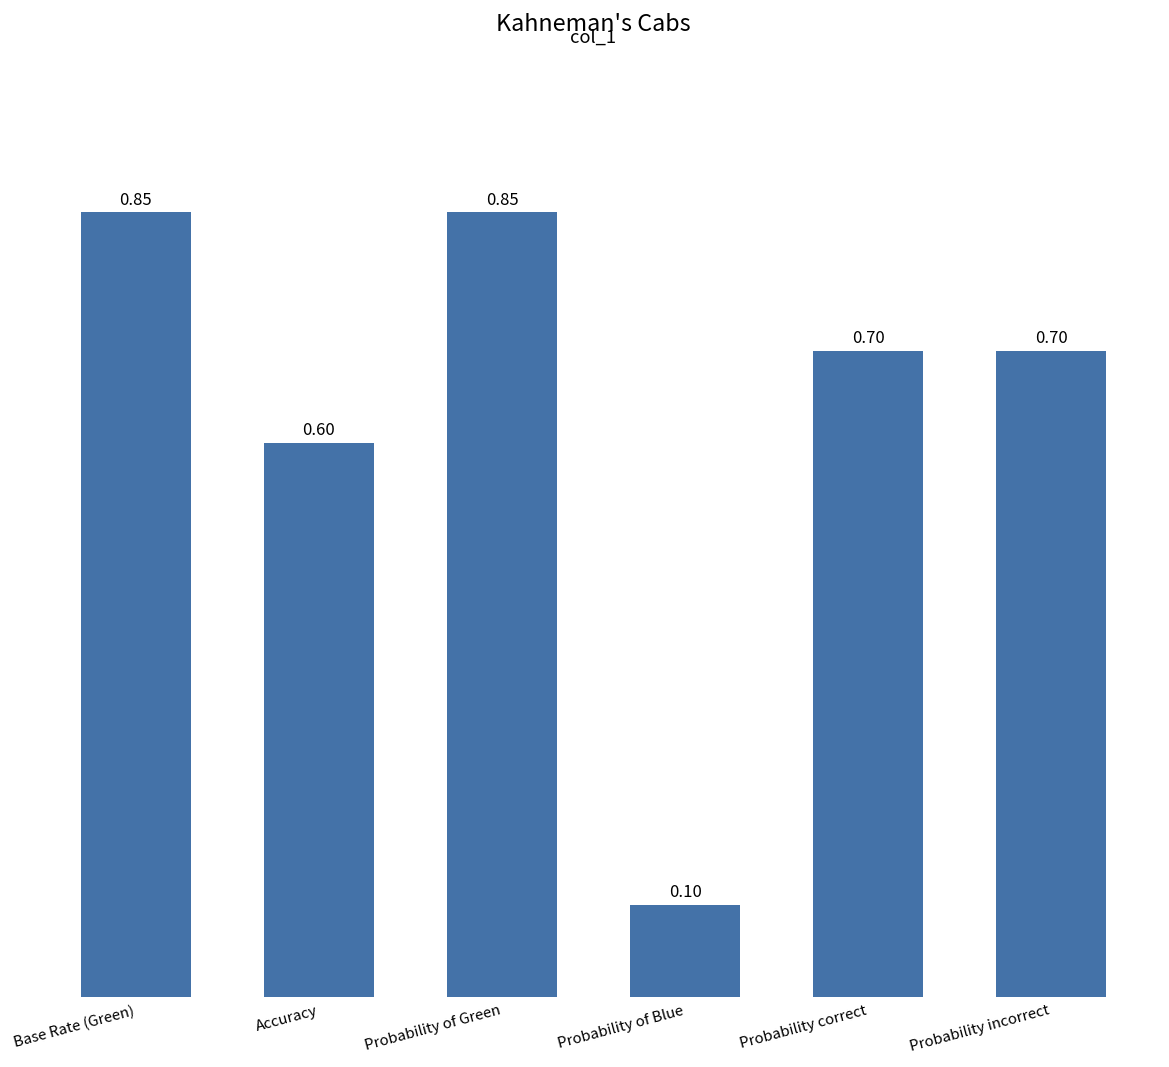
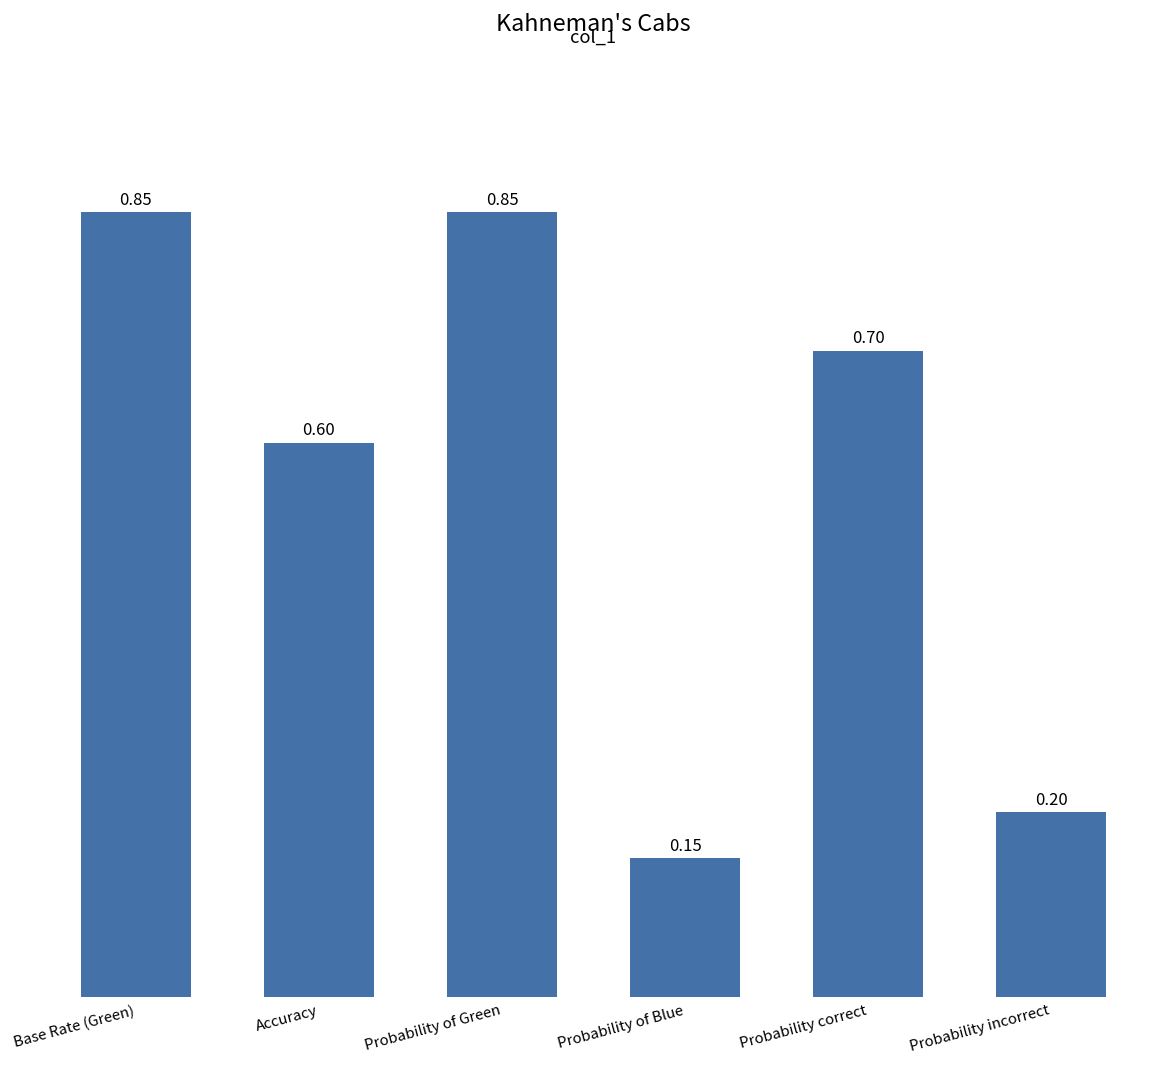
Probability of Blue: 0.10 -> 0.15
Probability incorrect: 0.70 -> 0.20
